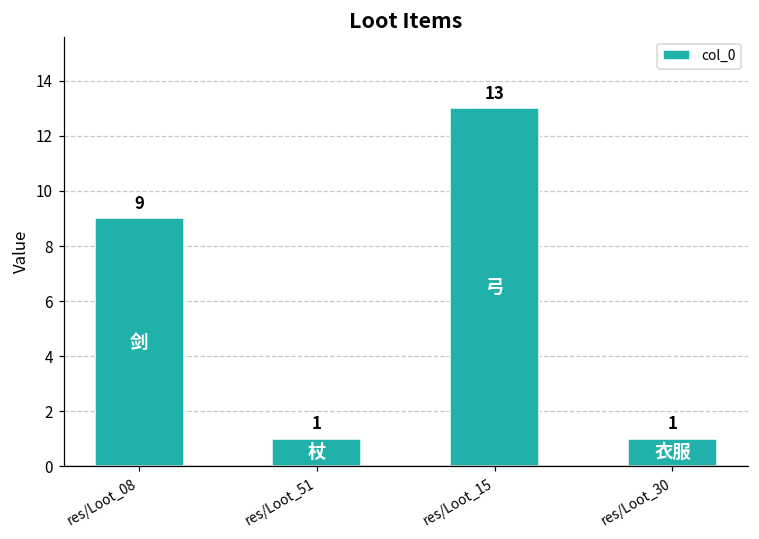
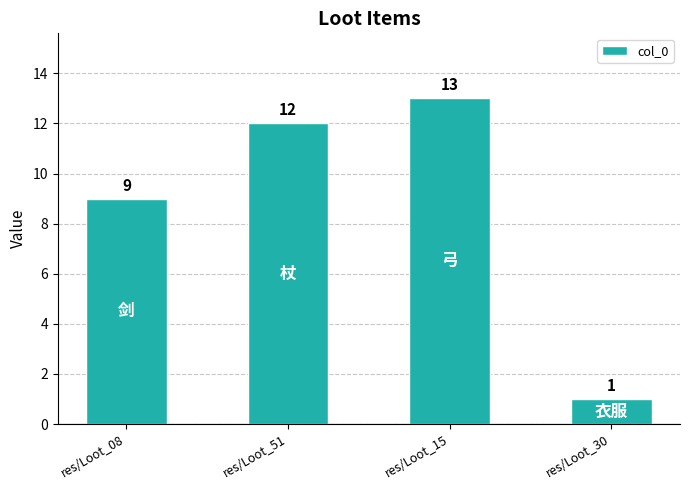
res/Loot_51: 1 -> 12
